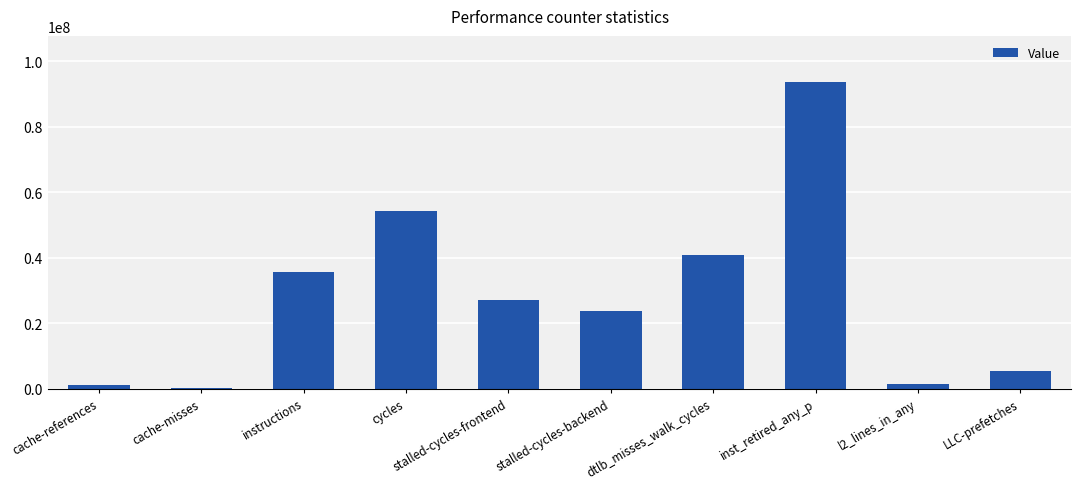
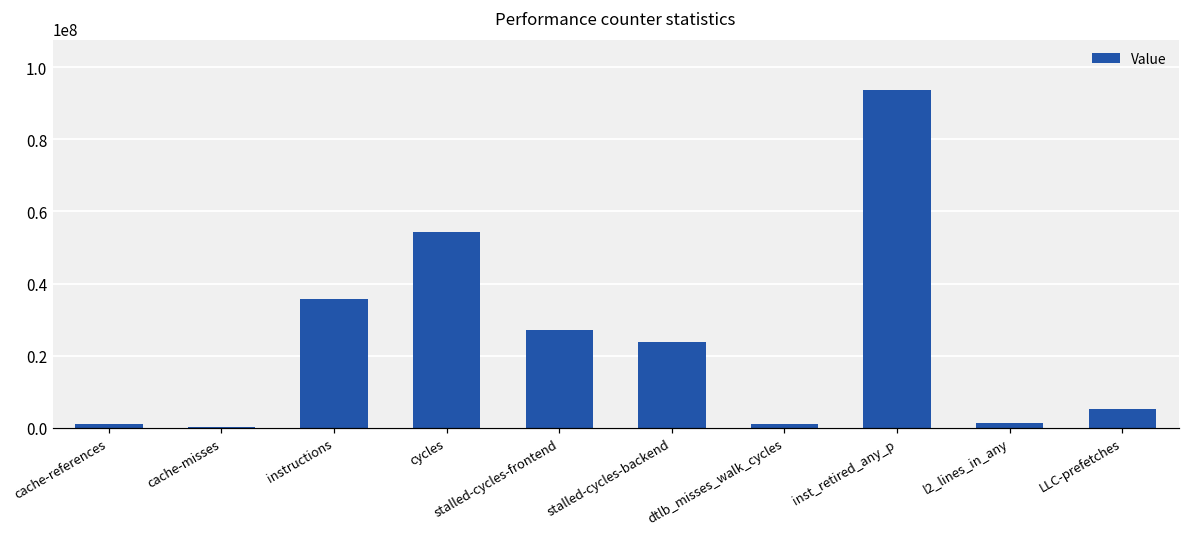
dtlb_misses_walk_cycles: 41000000 -> 1000000
